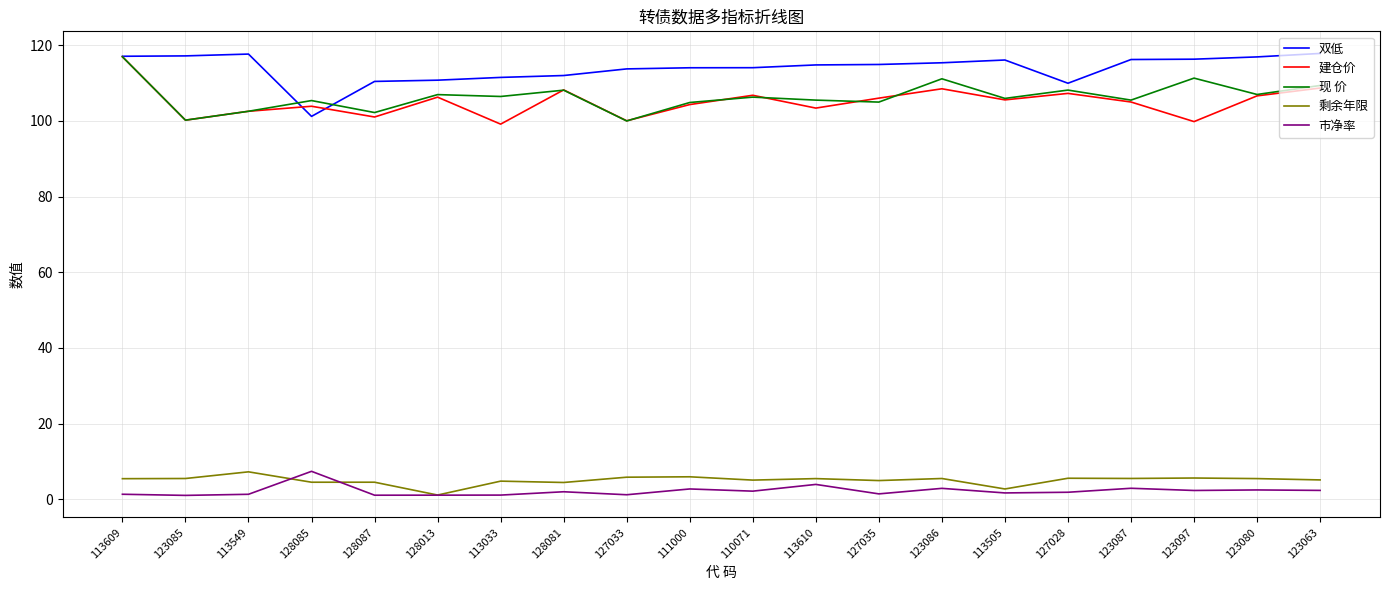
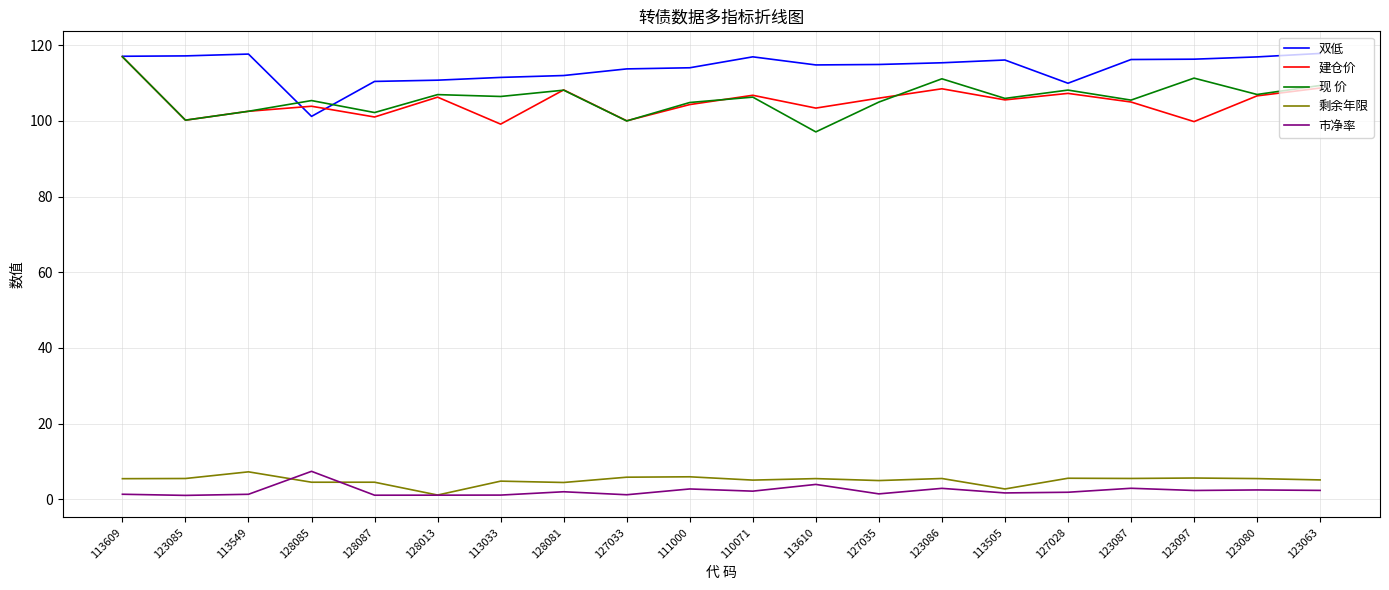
双低, 110071: 114 -> 117
现 价, 113610: 106 -> 97
